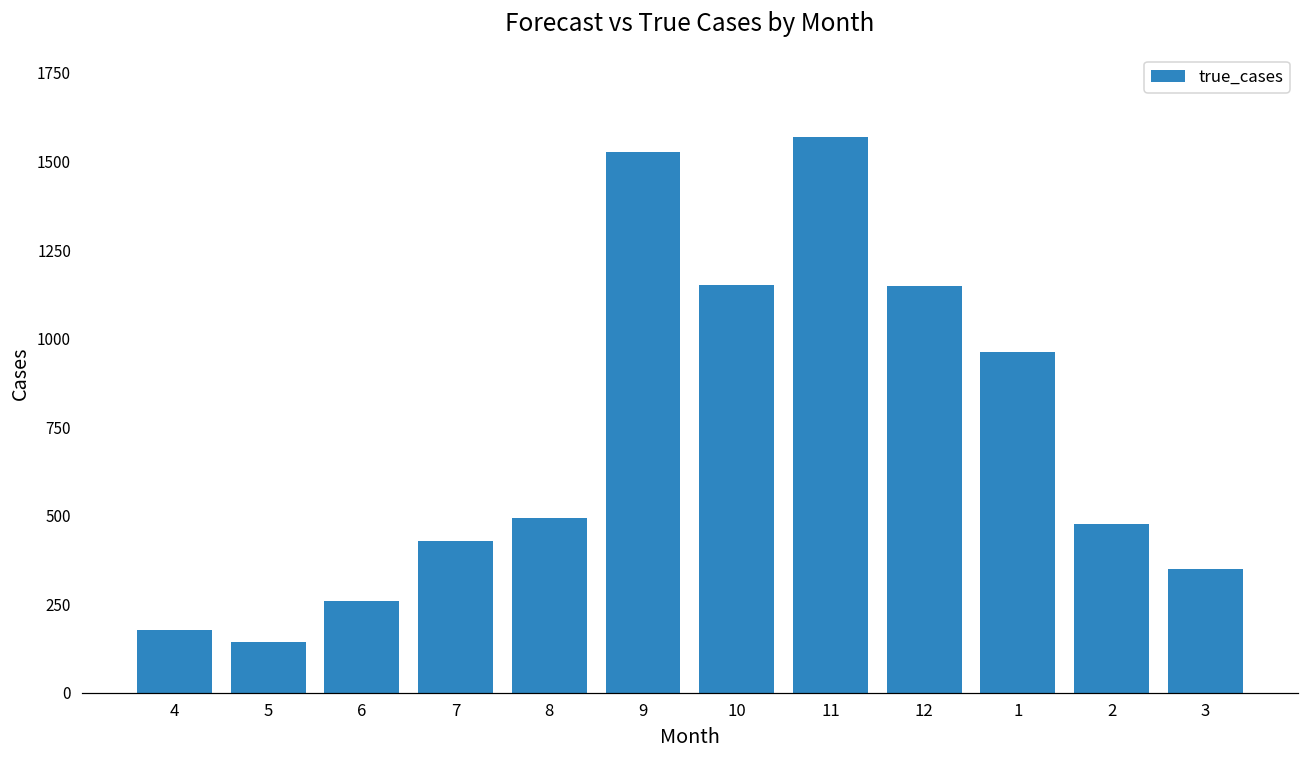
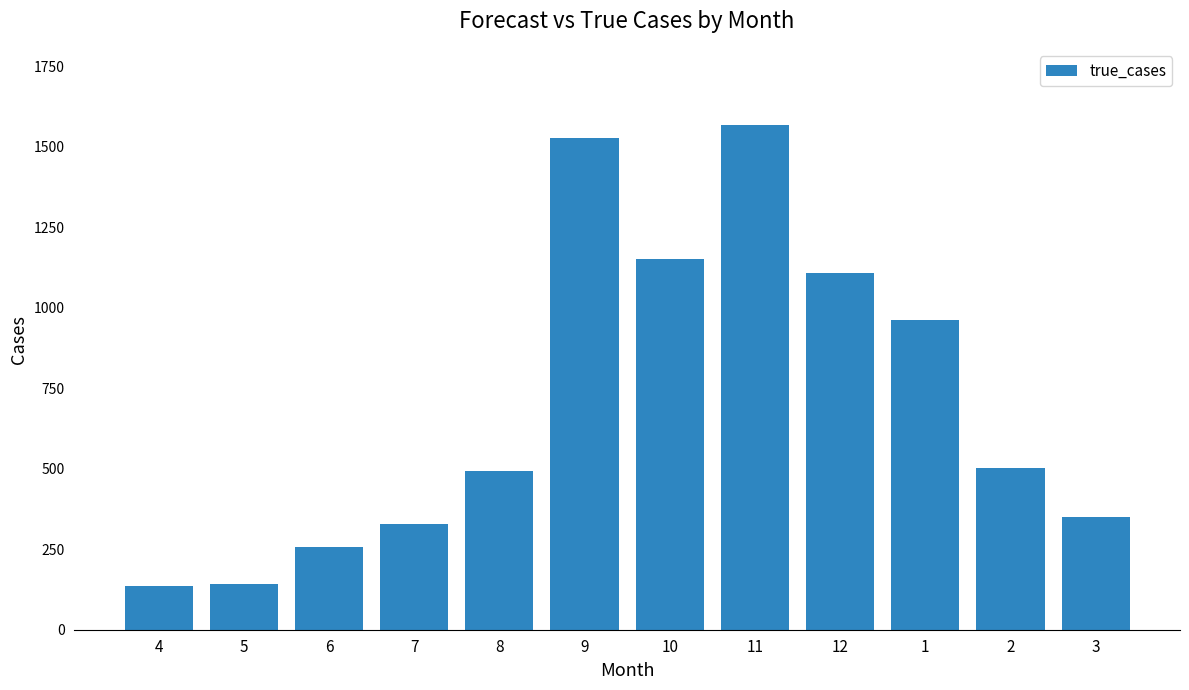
4: 180 -> 130
7: 430 -> 330
12: 1150 -> 1110
2: 480 -> 500
